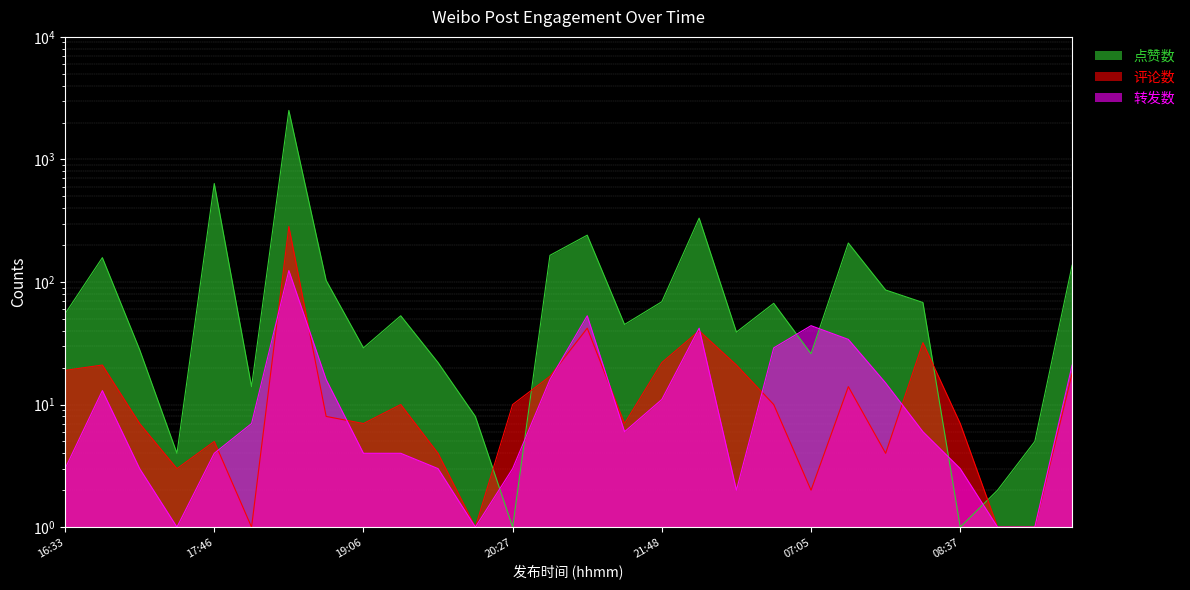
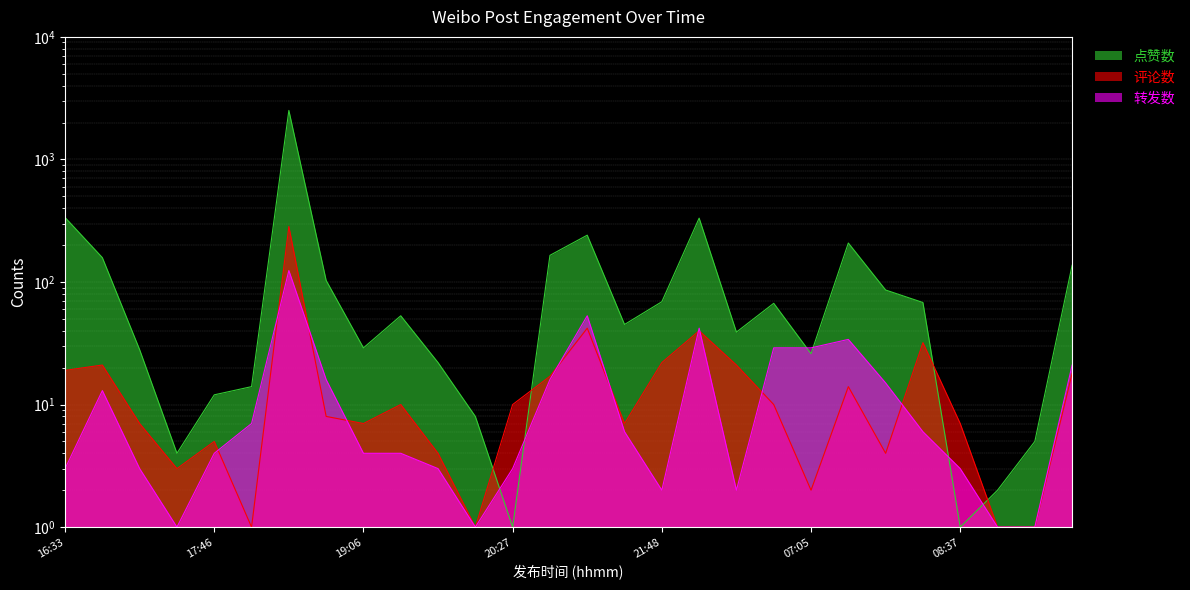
点赞数, 16:33: 60 -> 340
点赞数, 17:46: 600 -> 12
转发数, 21:48: 11 -> 2
转发数, 07:05: 44 -> 29
